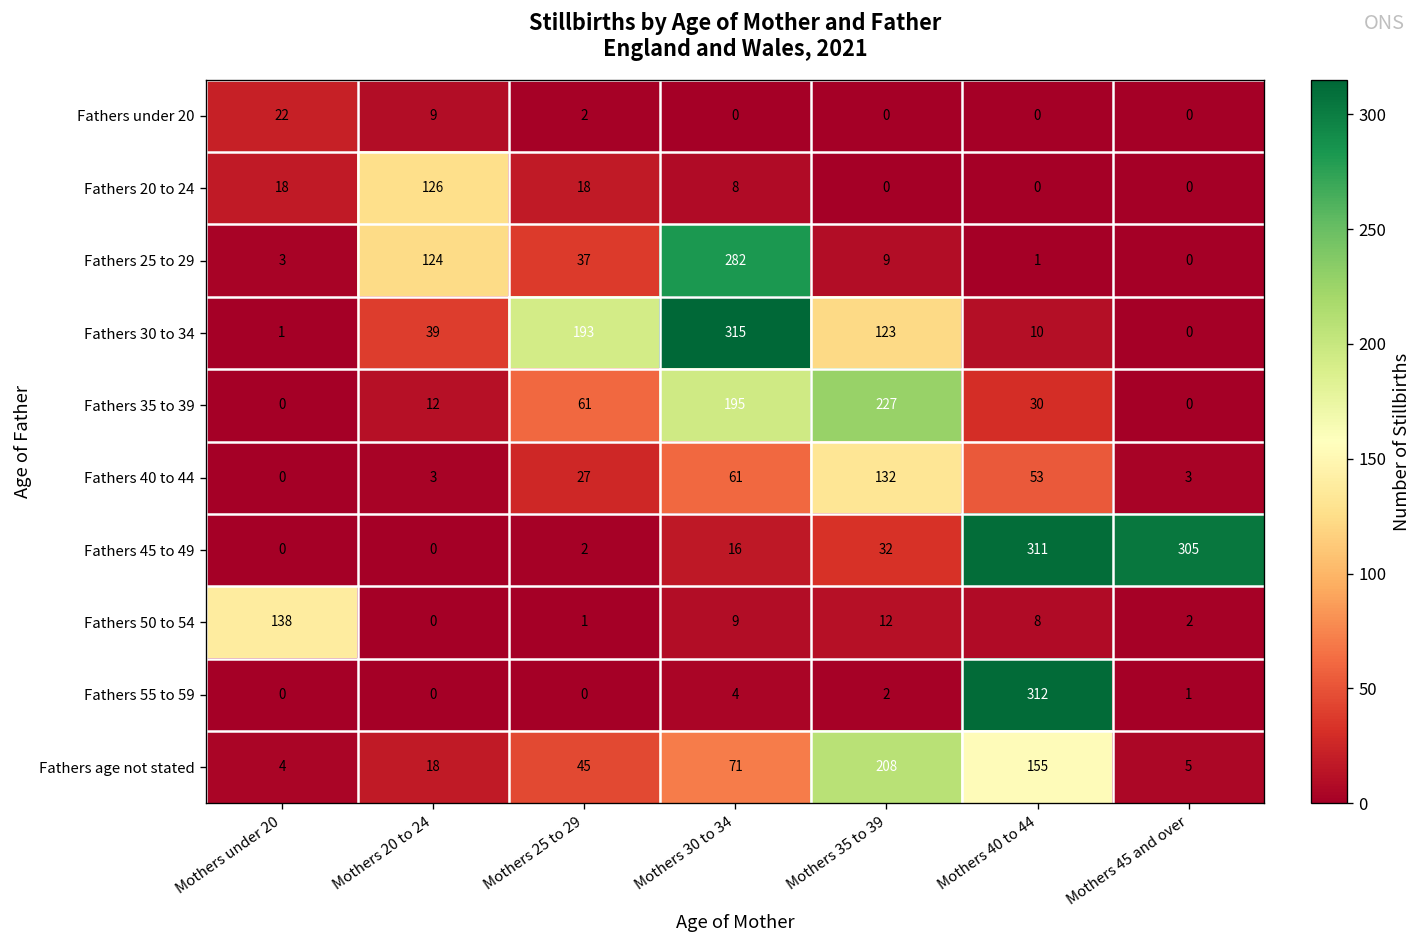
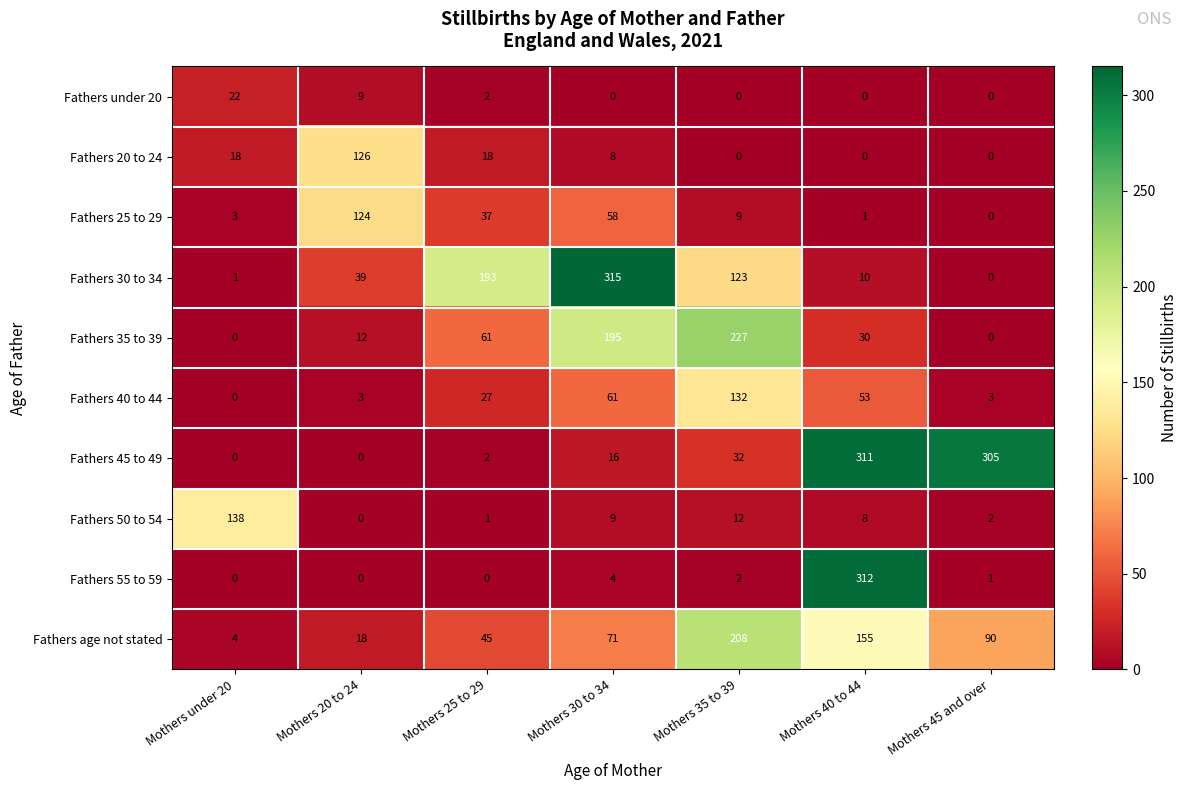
Fathers 25 to 29, Mothers 30 to 34: 282 -> 58
Fathers age not stated, Mothers 45 and over: 5 -> 90
